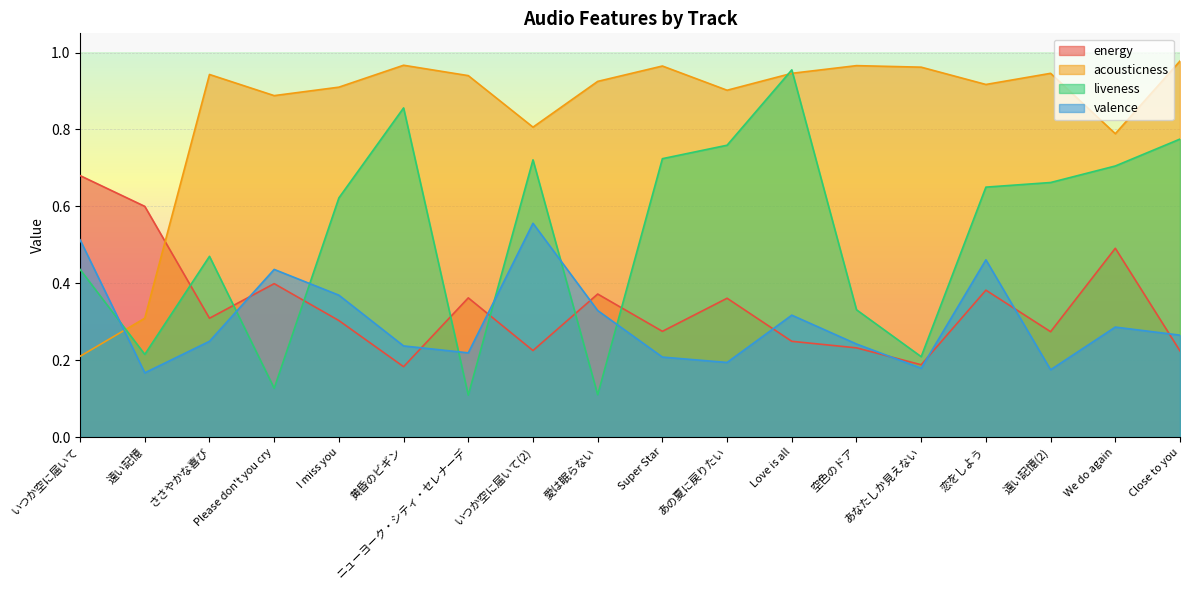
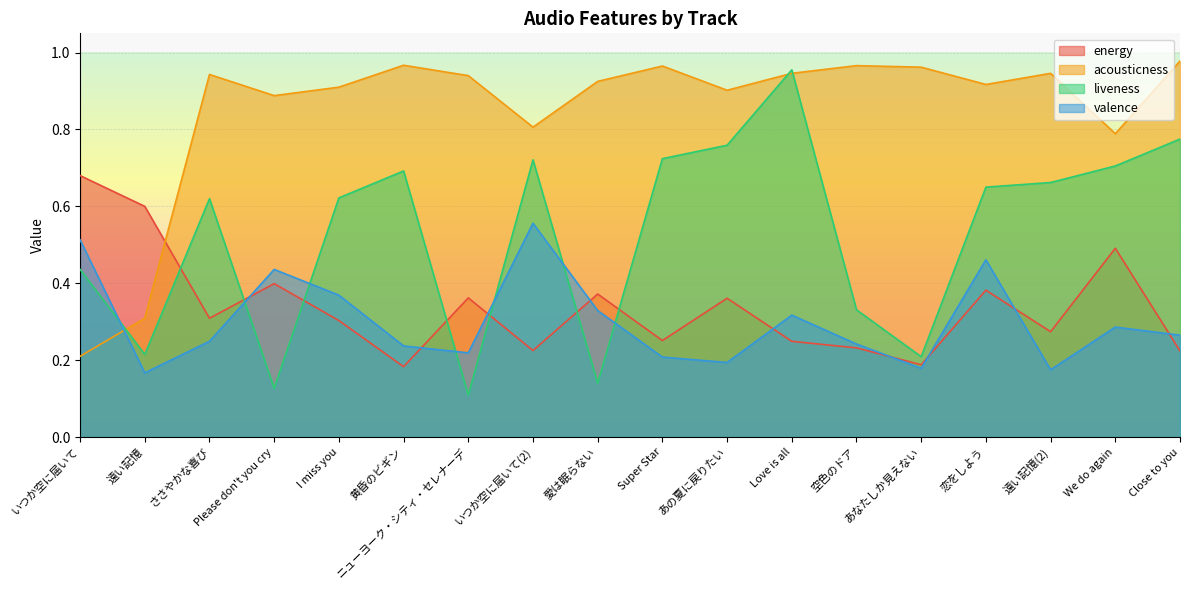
liveness, ささやかな喜び: 0.47 -> 0.62
liveness, 黄昏のビギン: 0.86 -> 0.69
liveness, 愛は眠らない: 0.11 -> 0.14
energy, Super Star: 0.28 -> 0.25
